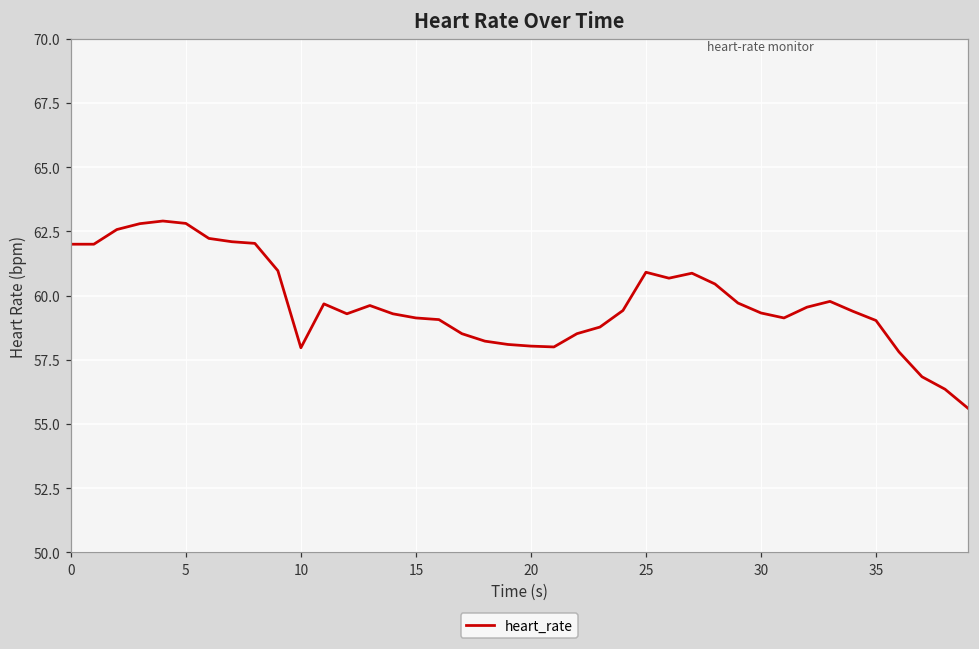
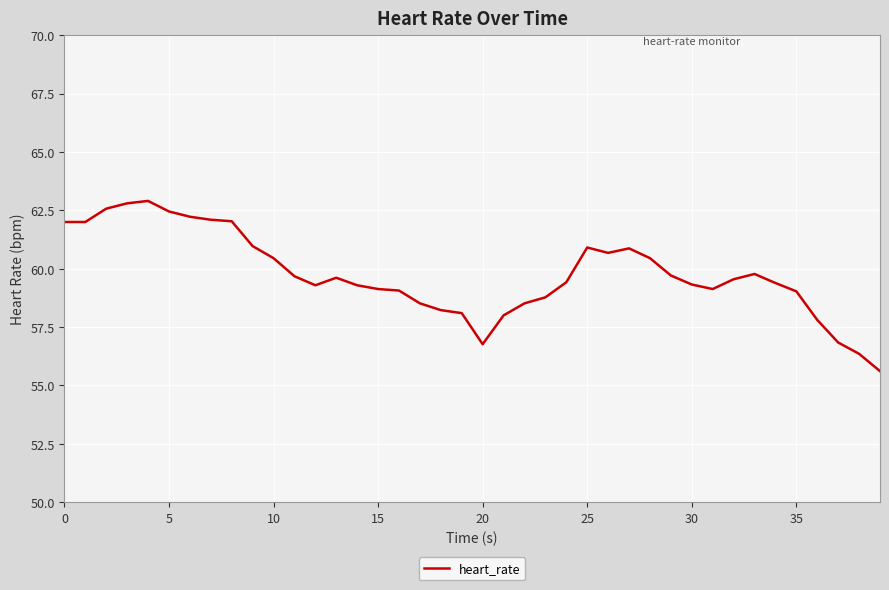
5: 62.8 -> 62.5
10: 58.0 -> 60.5
20: 58.0 -> 56.8
